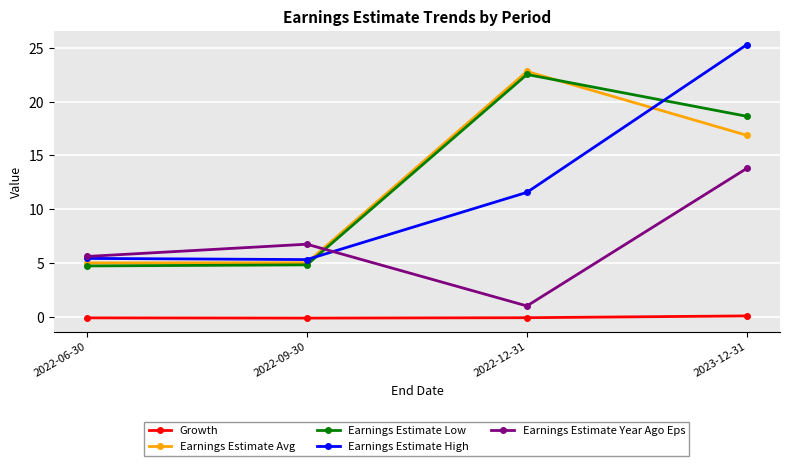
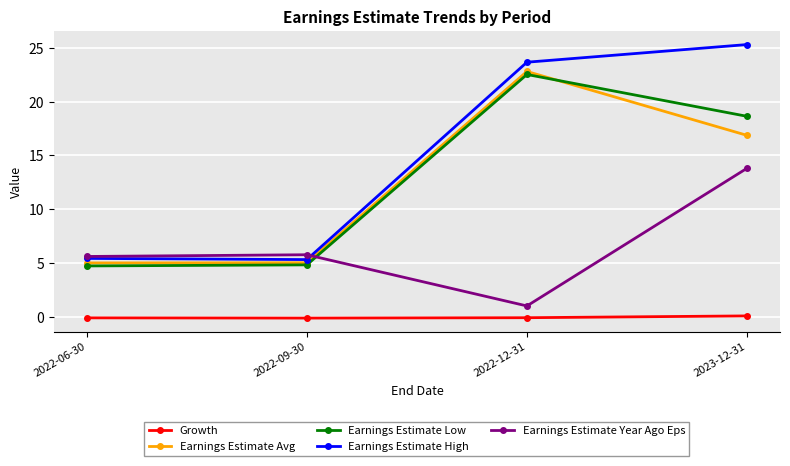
Earnings Estimate Year Ago Eps, 2022-09-30: 6.7 -> 5.8
Earnings Estimate High, 2022-12-31: 11.6 -> 23.7
